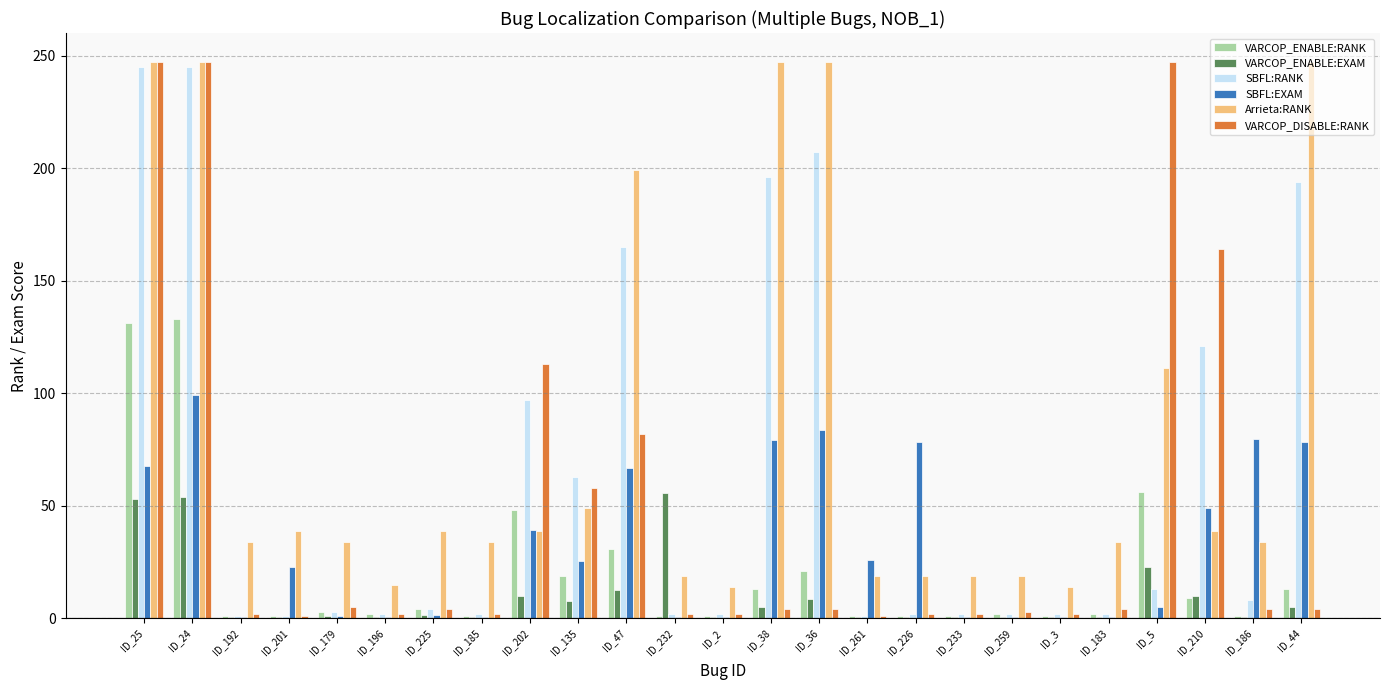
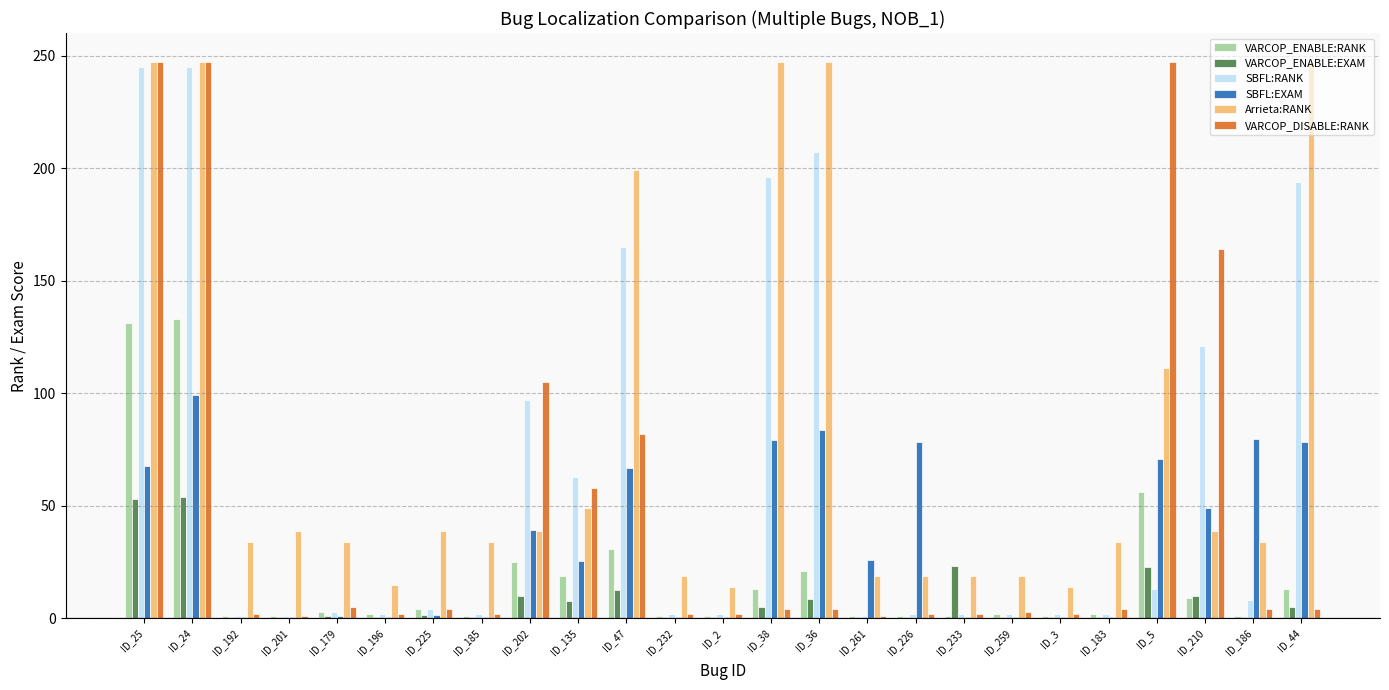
SBFL:EXAM, ID_201: 23 -> 0
VARCOP_ENABLE:RANK, ID_202: 48 -> 25
VARCOP_DISABLE:RANK, ID_202: 113 -> 105
VARCOP_ENABLE:EXAM, ID_232: 56 -> 0
VARCOP_ENABLE:EXAM, ID_233: 0 -> 23
SBFL:EXAM, ID_5: 5 -> 71
